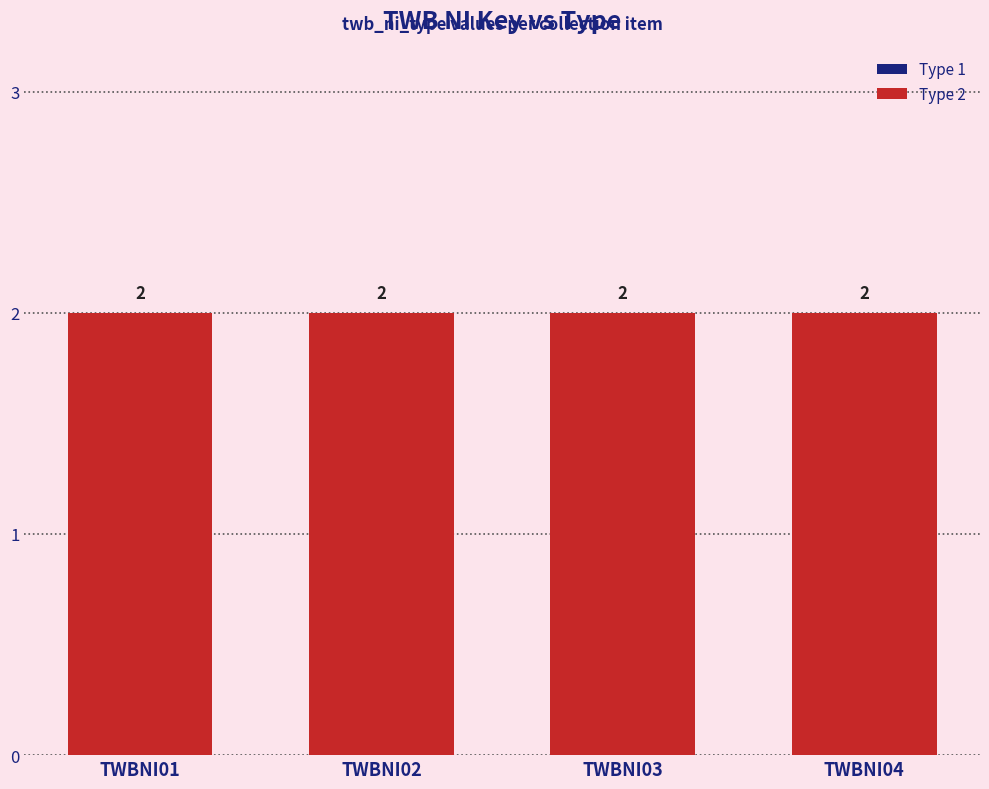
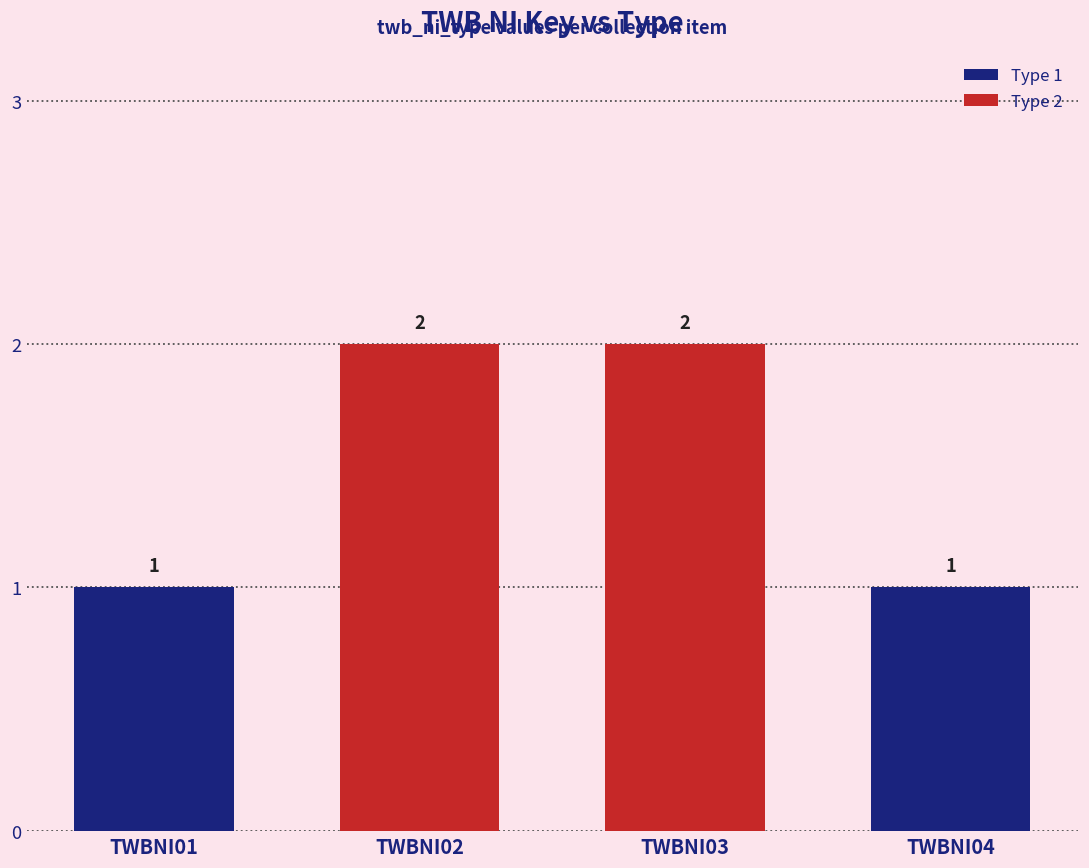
TWBNI01: 2 -> 1
TWBNI04: 2 -> 1
